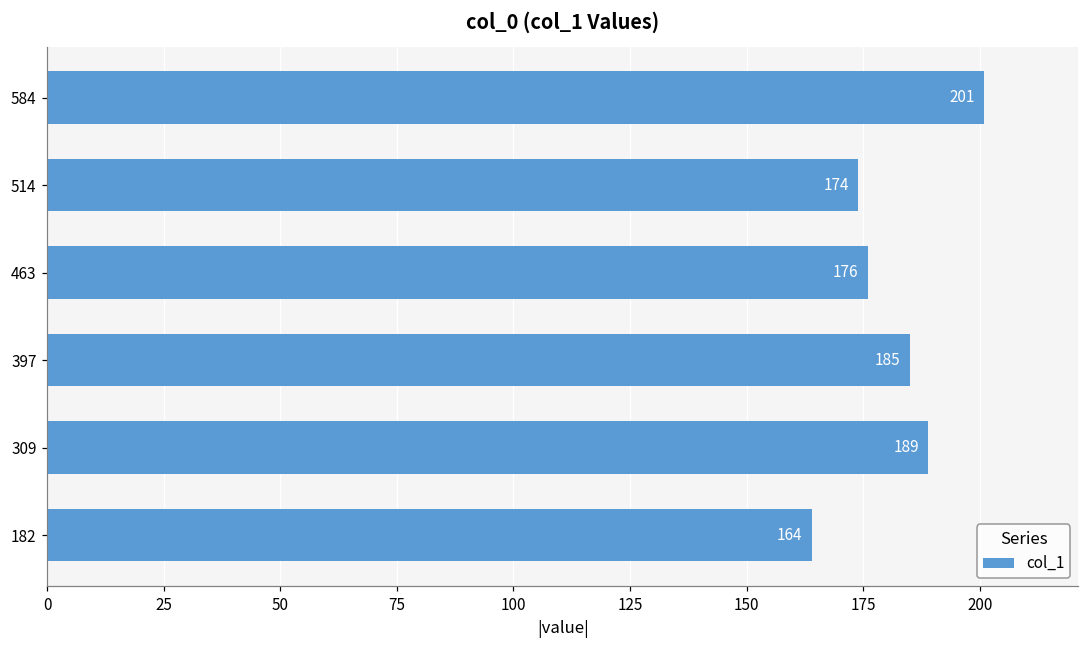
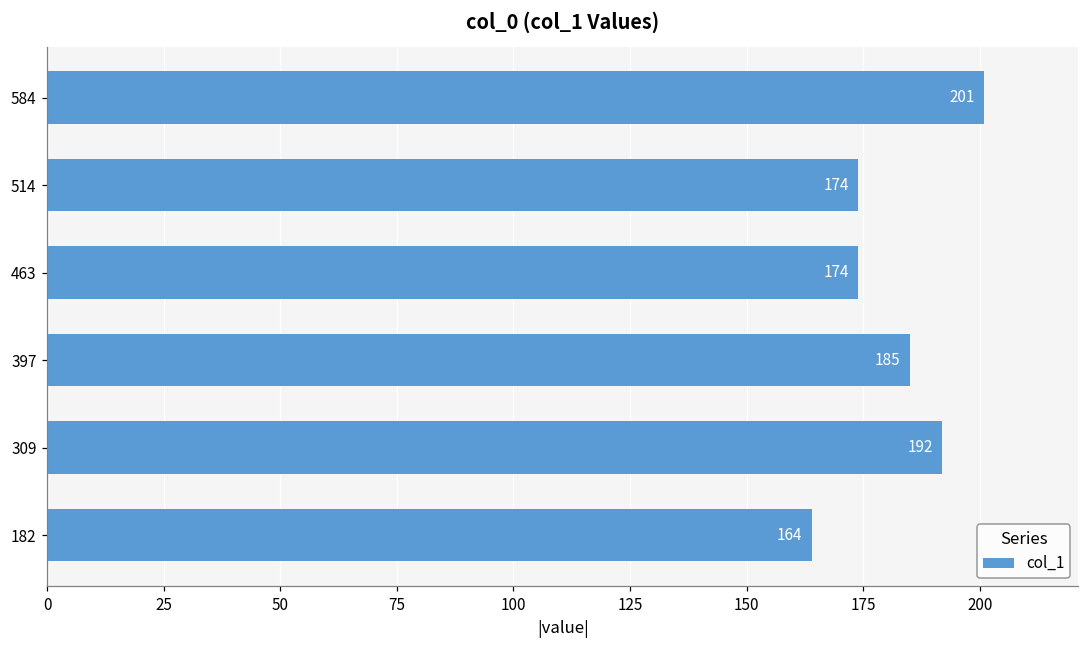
463: 176 -> 174
309: 189 -> 192
